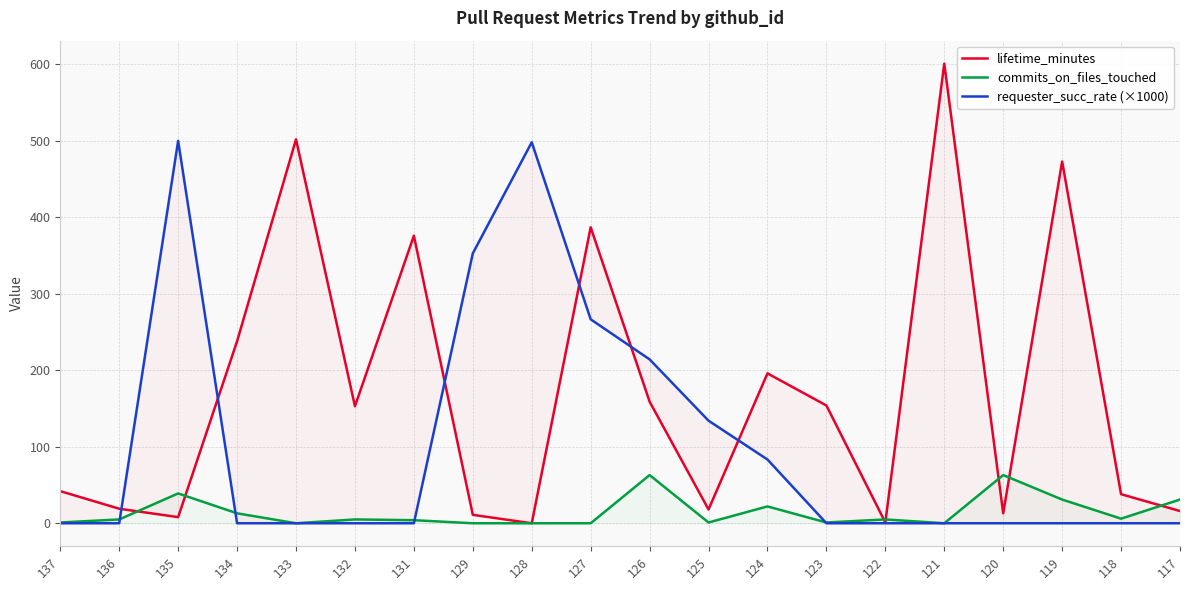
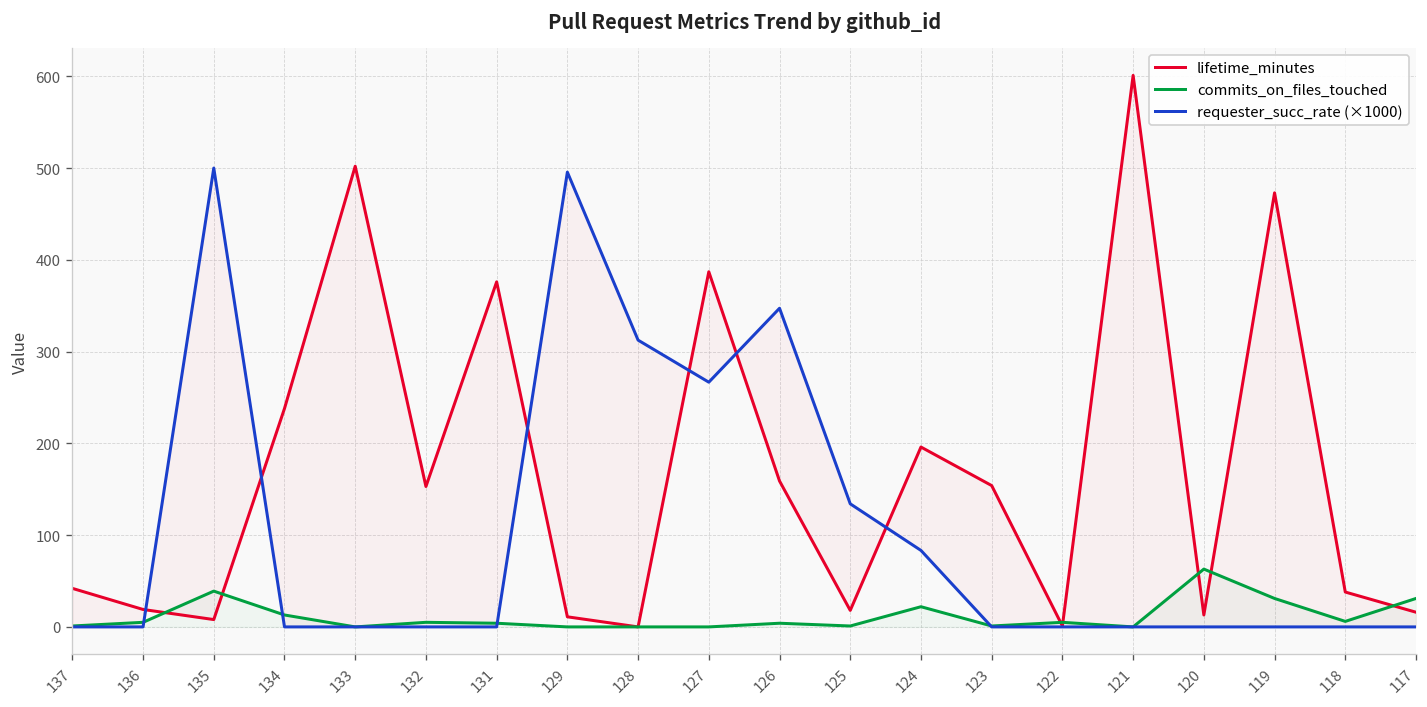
requester_succ_rate (×1000), 129: 350 -> 500
requester_succ_rate (×1000), 128: 500 -> 310
commits_on_files_touched, 126: 60 -> 0
requester_succ_rate (×1000), 126: 210 -> 350
